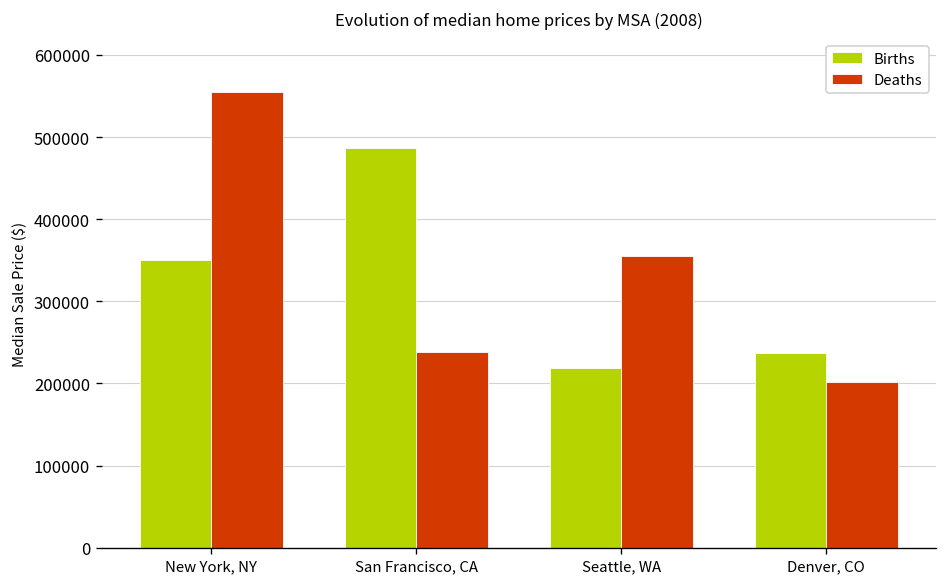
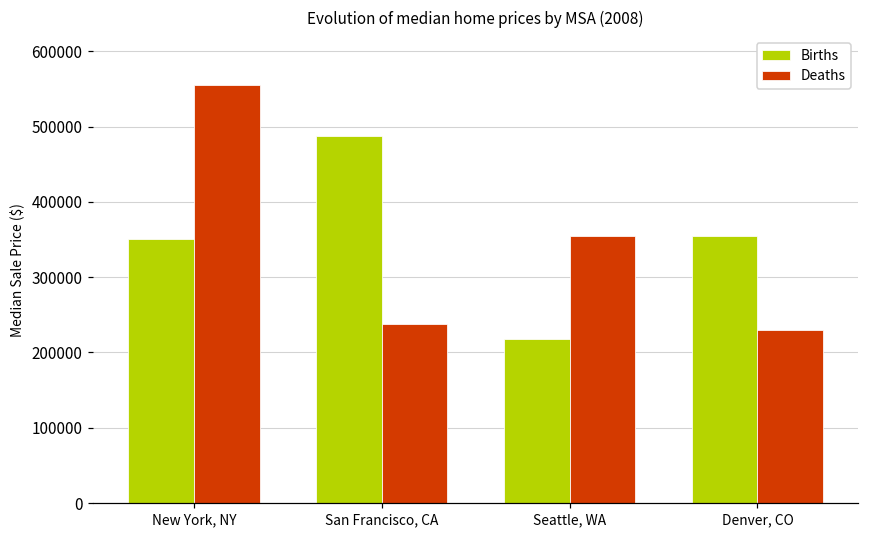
Births, Denver, CO: 240000 -> 350000
Deaths, Denver, CO: 200000 -> 230000
